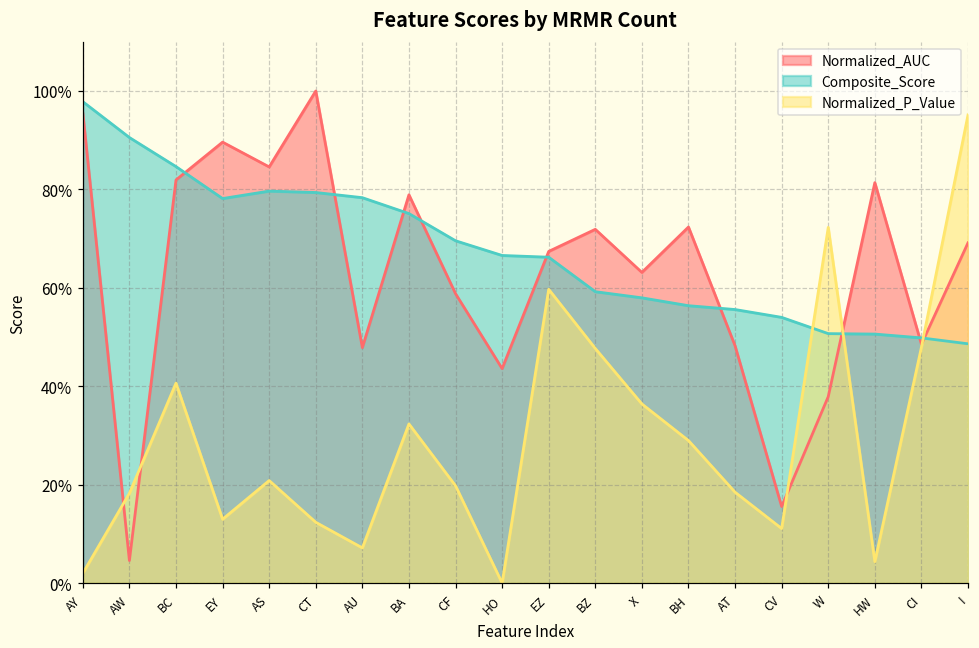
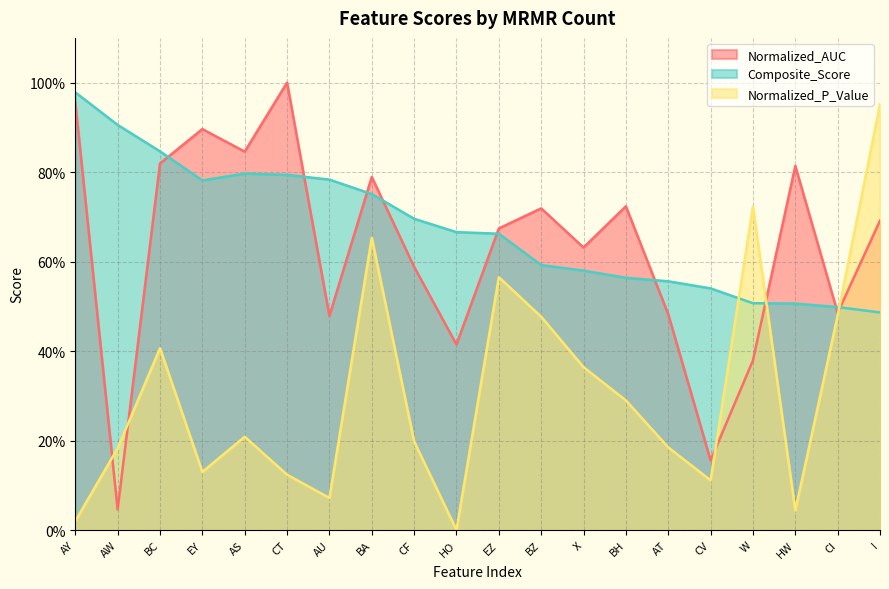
Normalized_P_Value, BA: 32% -> 65%
Normalized_AUC, HO: 44% -> 41%
Normalized_P_Value, EZ: 60% -> 57%
